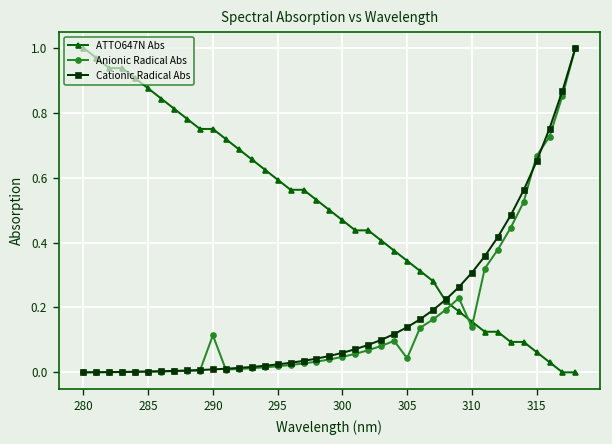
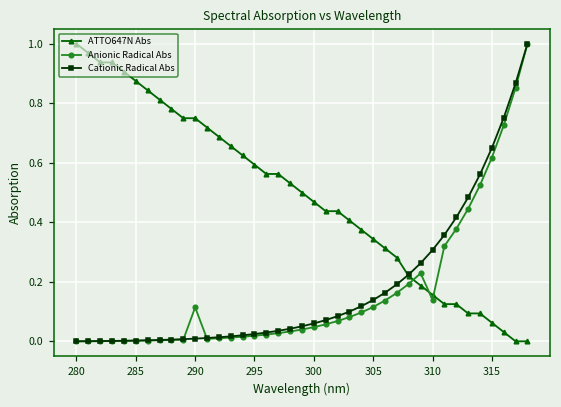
Anionic Radical Abs, 305: 0.04 -> 0.12
Anionic Radical Abs, 315: 0.67 -> 0.62
